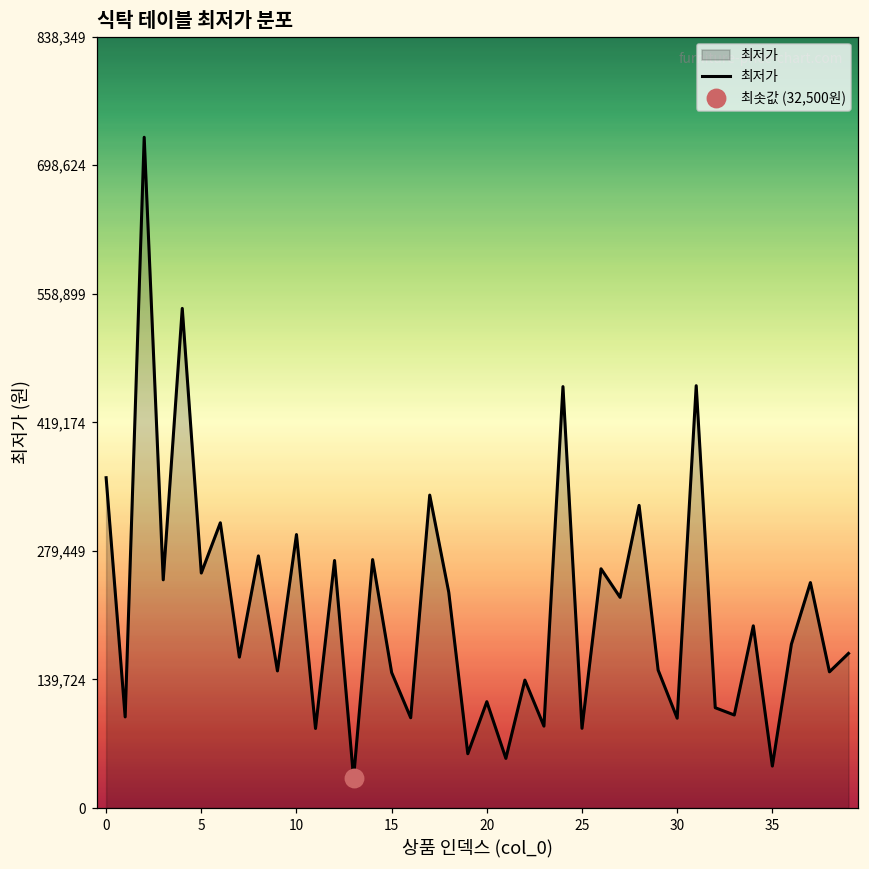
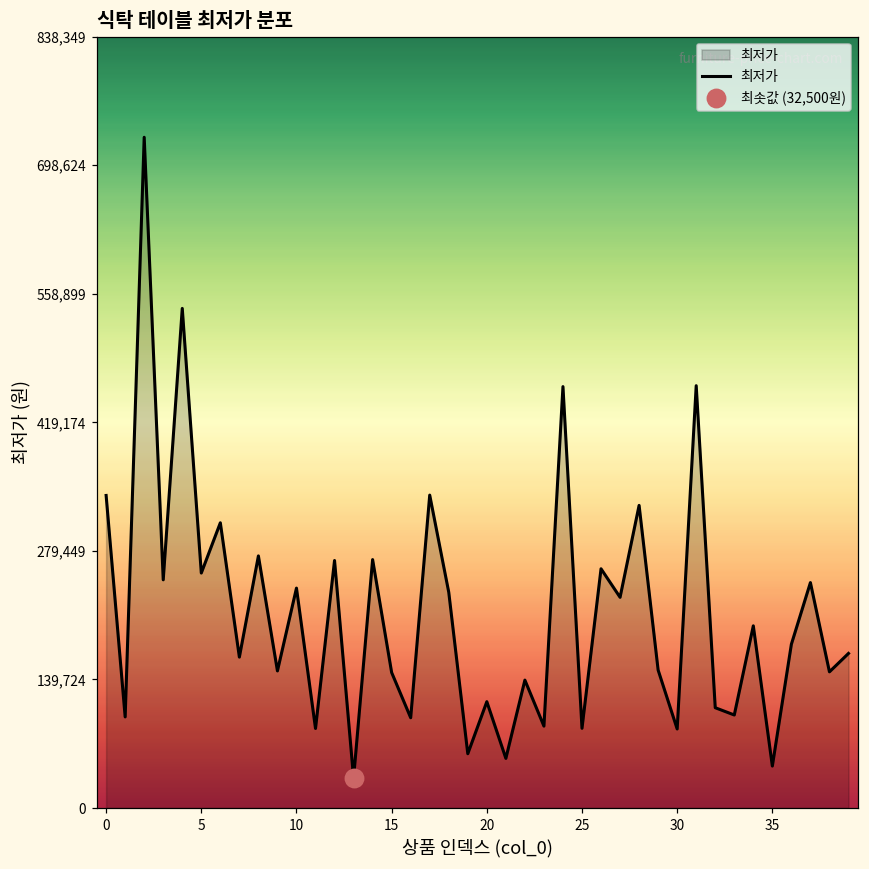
최저가, 0: 360,000 -> 340,000
최저가, 10: 300,000 -> 240,000
최저가, 30: 100,000 -> 90,000
